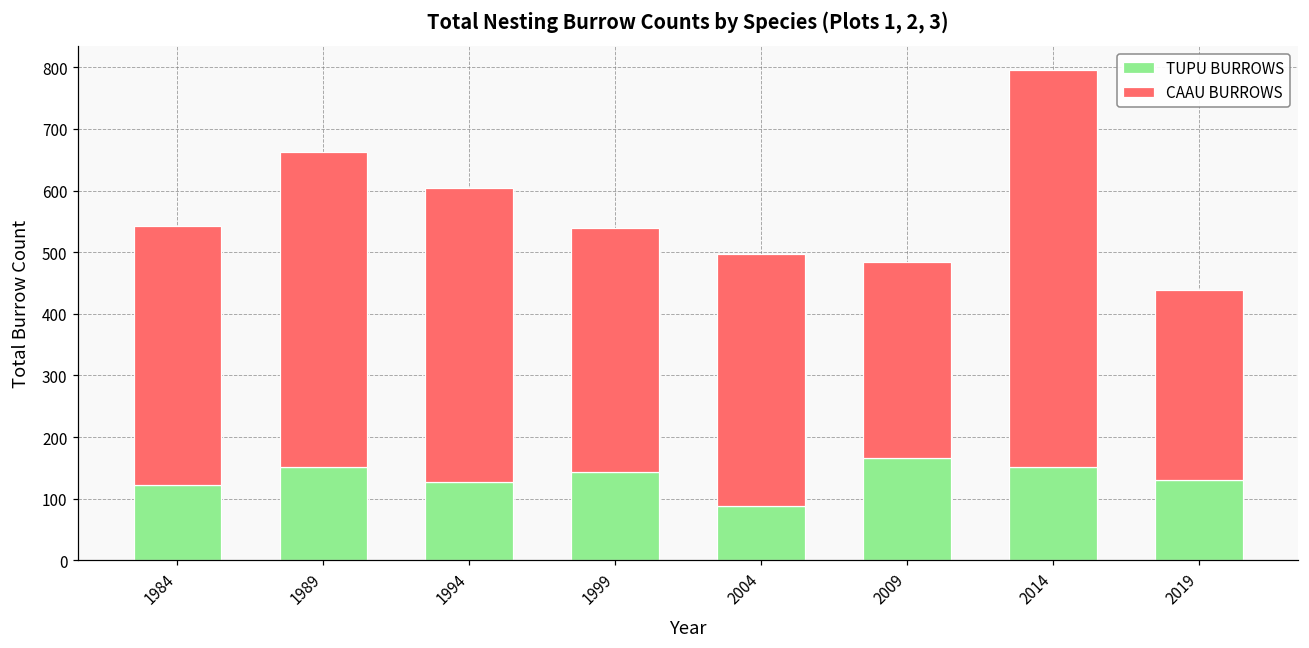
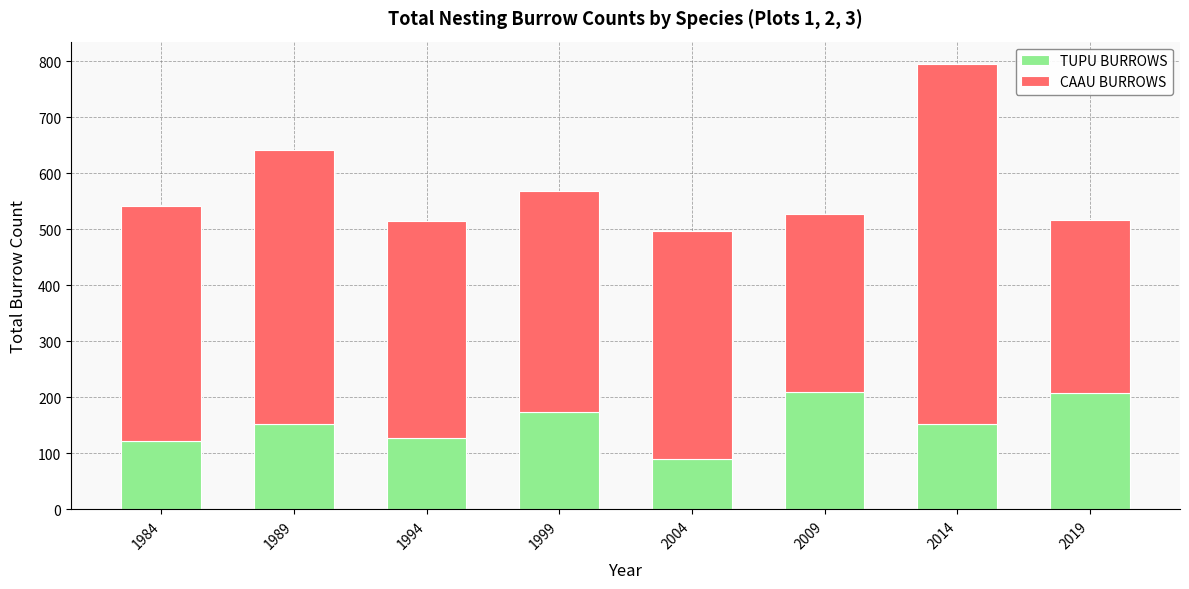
CAAU BURROWS, 1989: 510 -> 490
CAAU BURROWS, 1994: 480 -> 390
TUPU BURROWS, 1999: 140 -> 170
TUPU BURROWS, 2009: 170 -> 210
TUPU BURROWS, 2019: 130 -> 210
